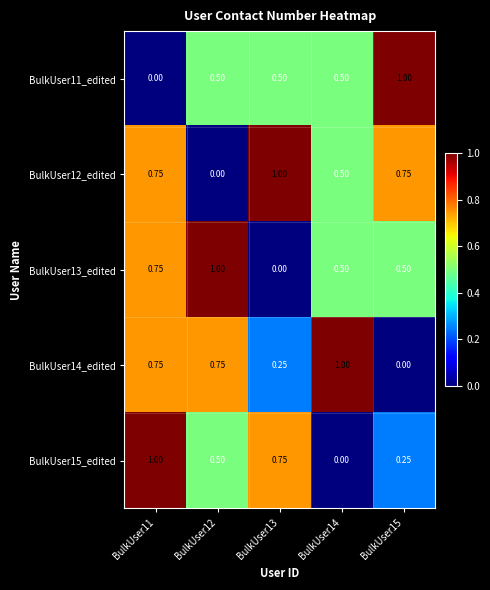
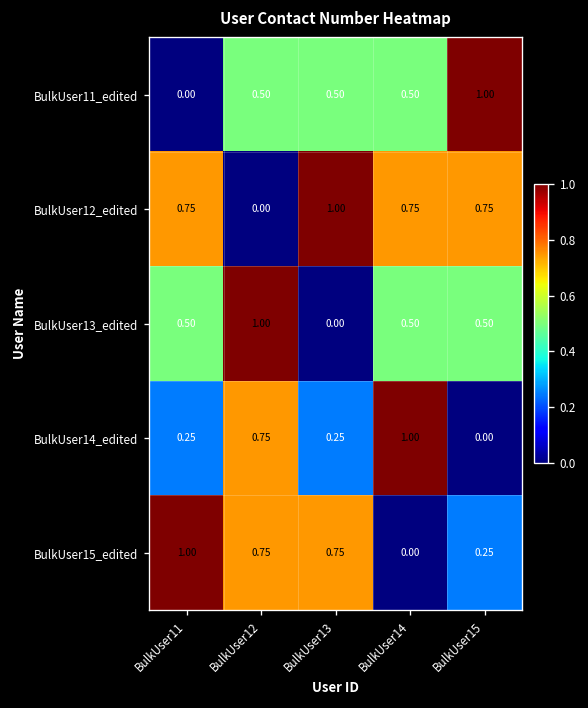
BulkUser12_edited, BulkUser14: 0.50 -> 0.75
BulkUser13_edited, BulkUser11: 0.75 -> 0.50
BulkUser14_edited, BulkUser11: 0.75 -> 0.25
BulkUser15_edited, BulkUser12: 0.50 -> 0.75
